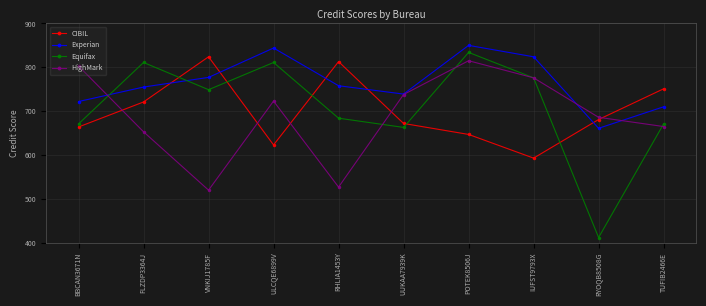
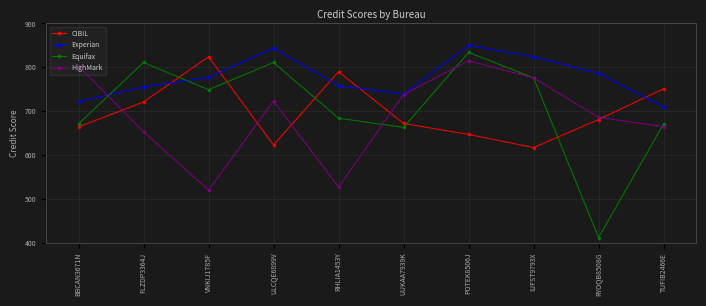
CIBIL, RHLIA1453Y: 810 -> 790
CIBIL, IUFST9793X: 590 -> 620
Experian, RYOQB8508G: 660 -> 790
